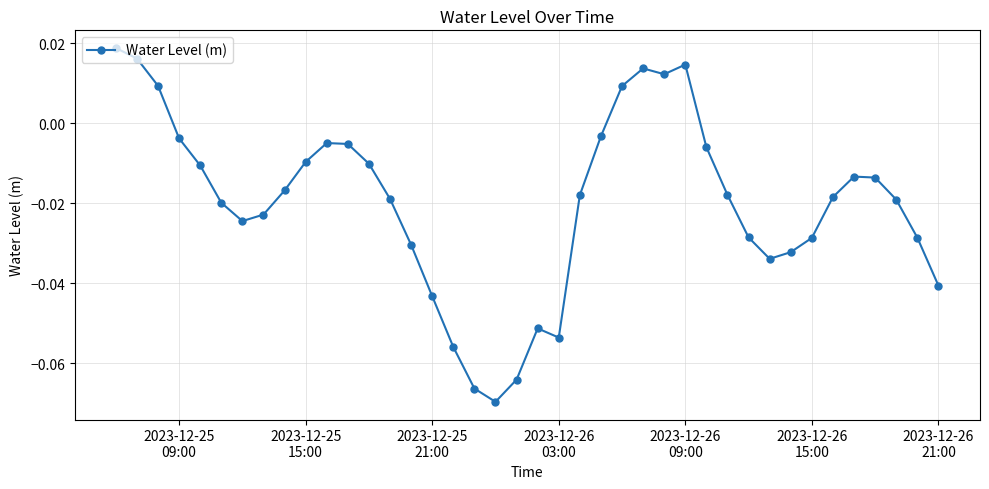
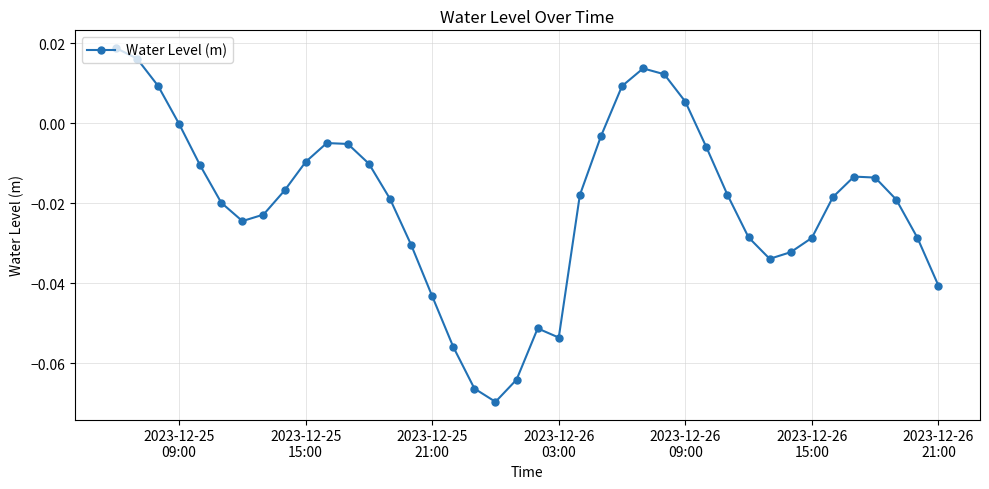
2023-12-25 09:00: -0.004 -> 0.000
2023-12-26 09:00: 0.015 -> 0.005
